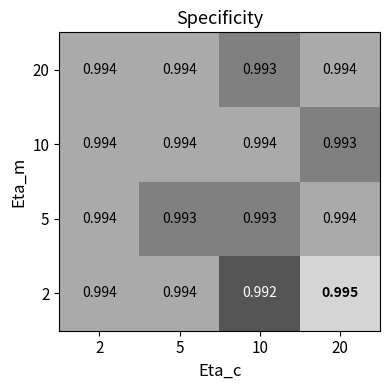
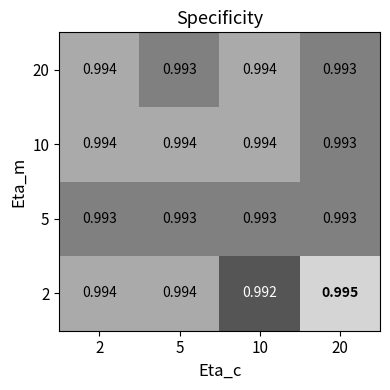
20, 5: 0.994 -> 0.993
20, 10: 0.993 -> 0.994
20, 20: 0.994 -> 0.993
5, 2: 0.994 -> 0.993
5, 20: 0.994 -> 0.993
